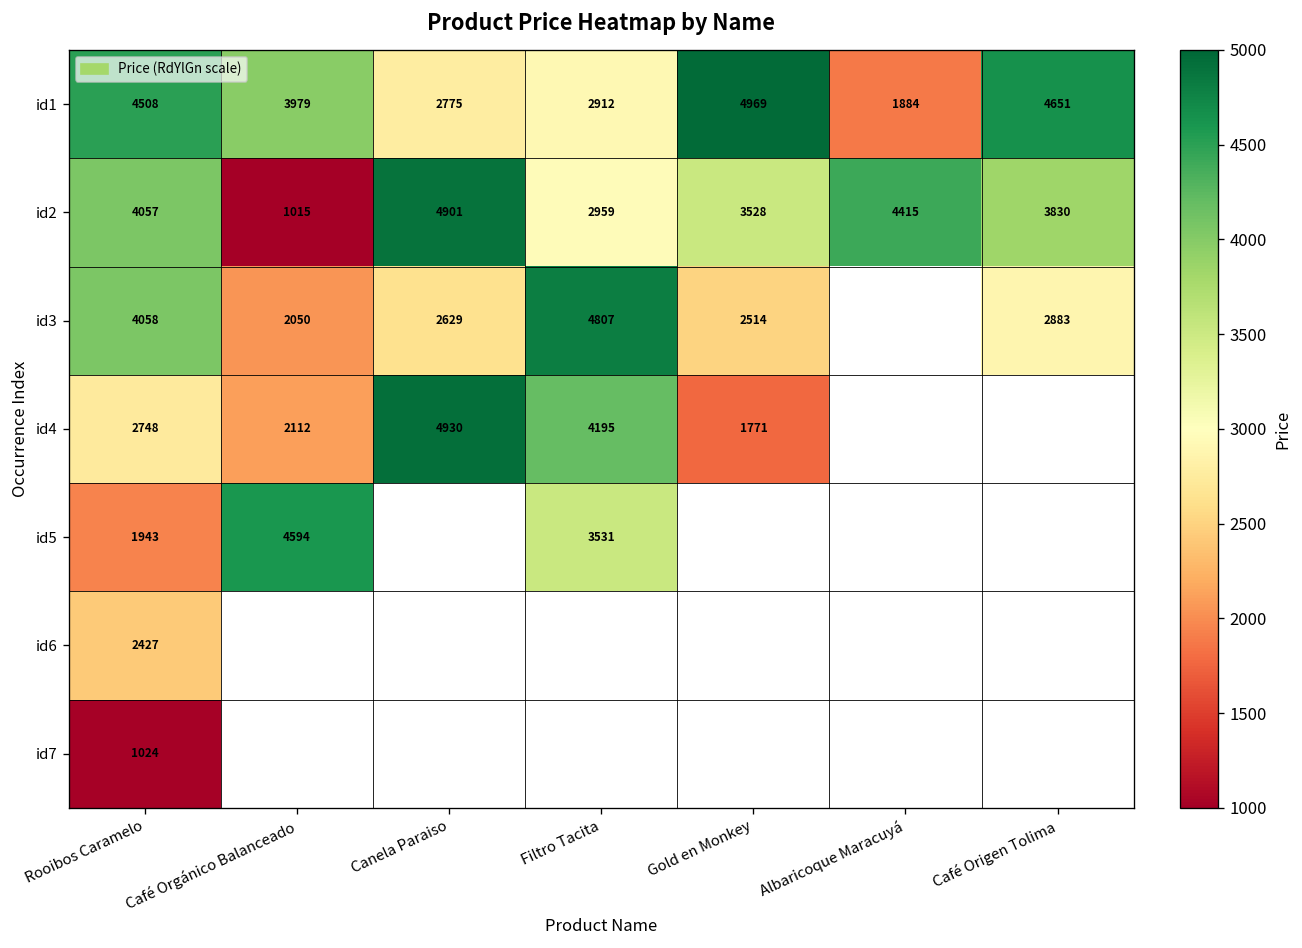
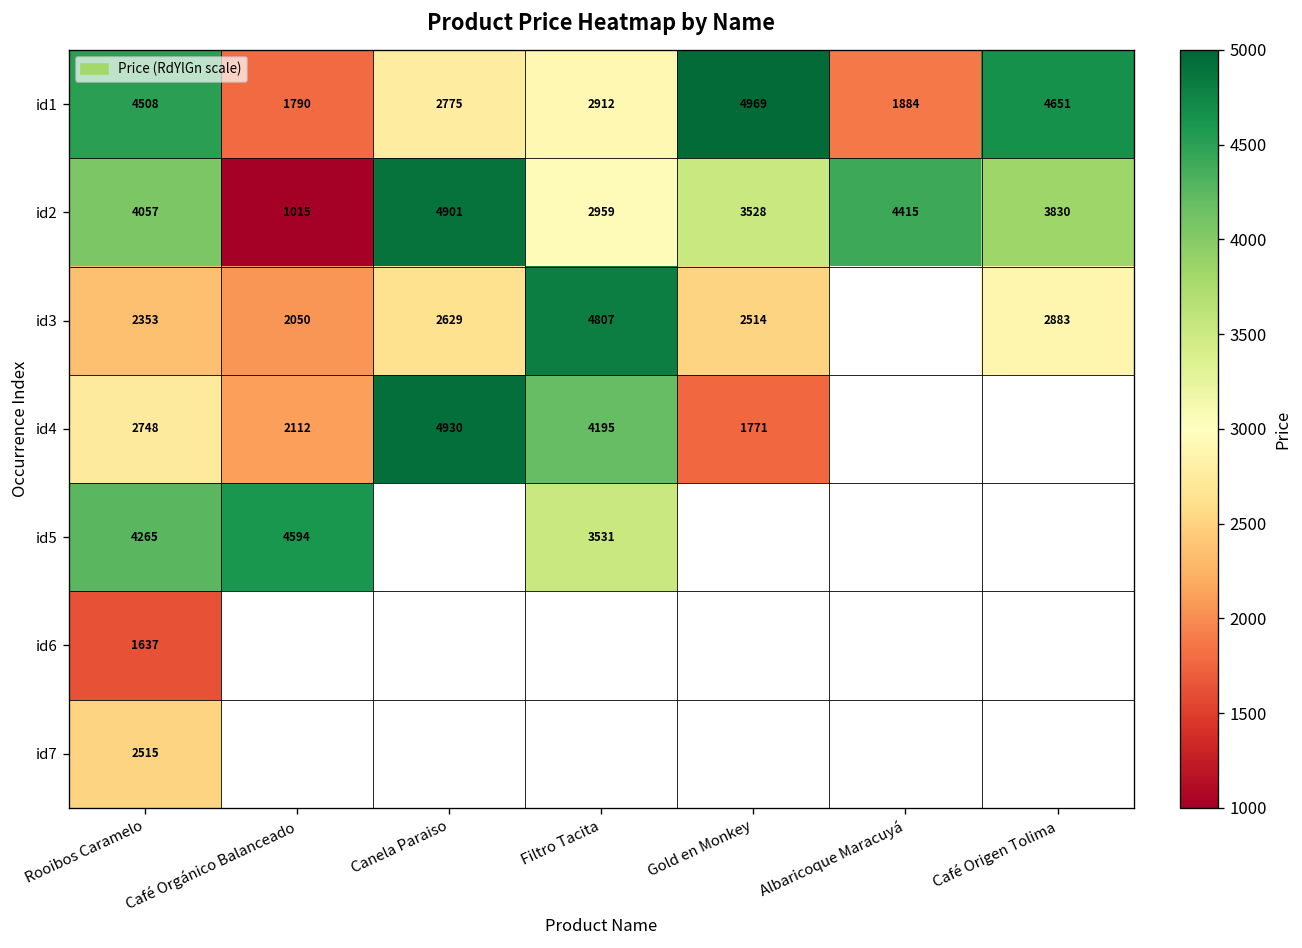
id1, Café Orgánico Balanceado: 3979 -> 1790
id3, Rooibos Caramelo: 4058 -> 2353
id5, Rooibos Caramelo: 1943 -> 4265
id6, Rooibos Caramelo: 2427 -> 1637
id7, Rooibos Caramelo: 1024 -> 2515
